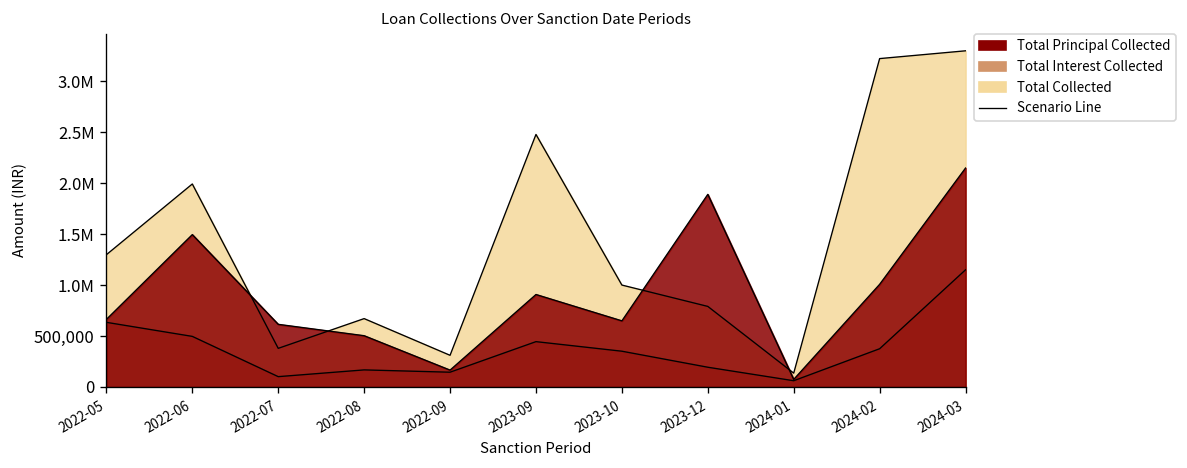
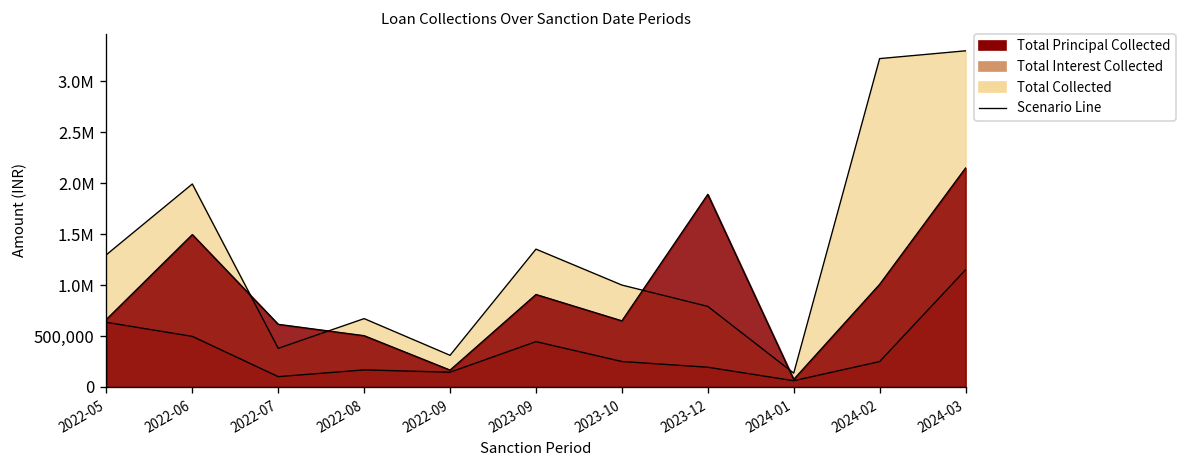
Total Collected, 2023-09: 2,500,000 -> 1,400,000
Total Interest Collected, 2023-10: 400,000 -> 300,000
Total Interest Collected, 2024-02: 400,000 -> 200,000
